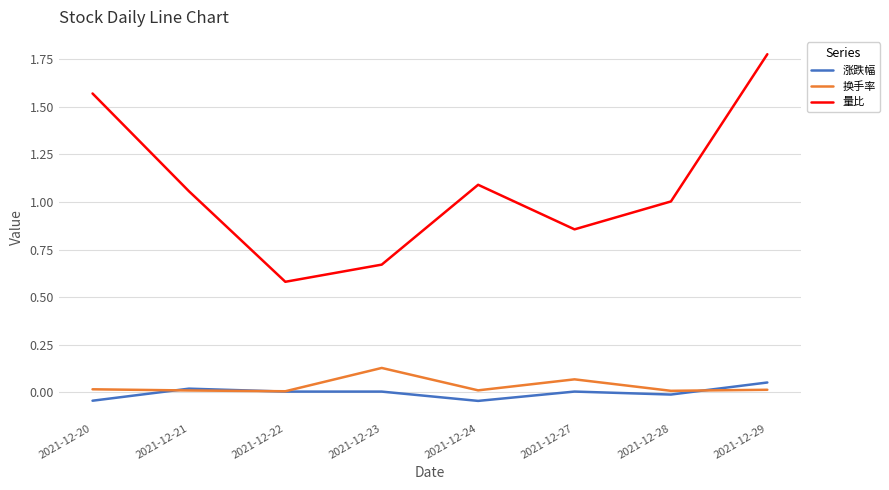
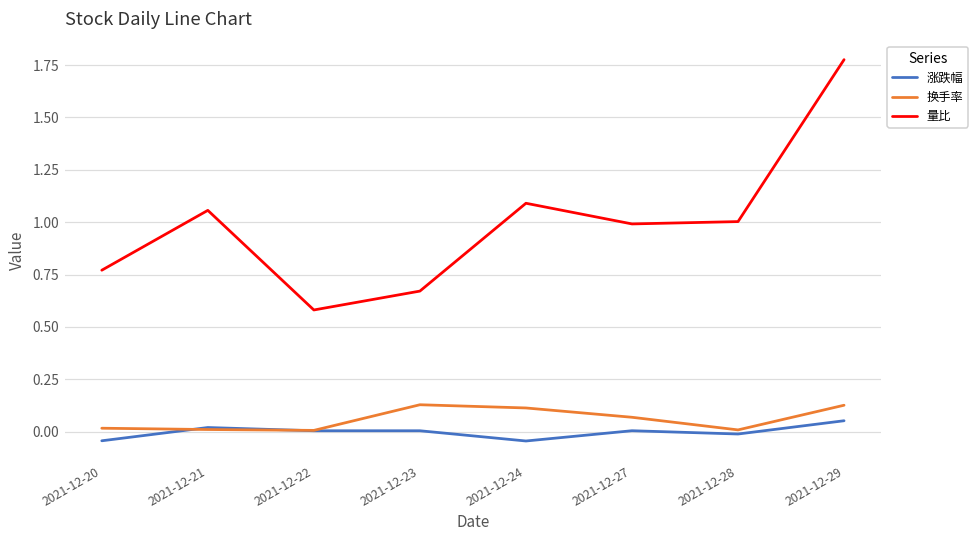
量比, 2021-12-20: 1.57 -> 0.77
换手率, 2021-12-24: 0.01 -> 0.11
量比, 2021-12-27: 0.86 -> 0.99
换手率, 2021-12-29: 0.01 -> 0.13
